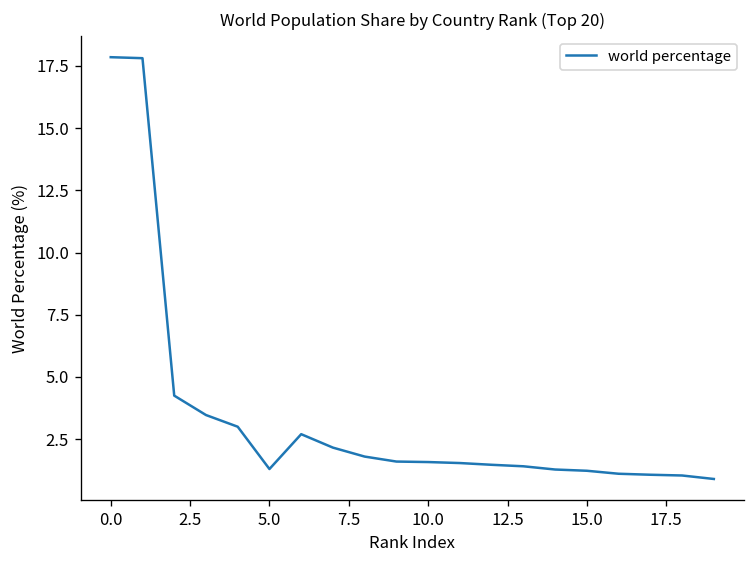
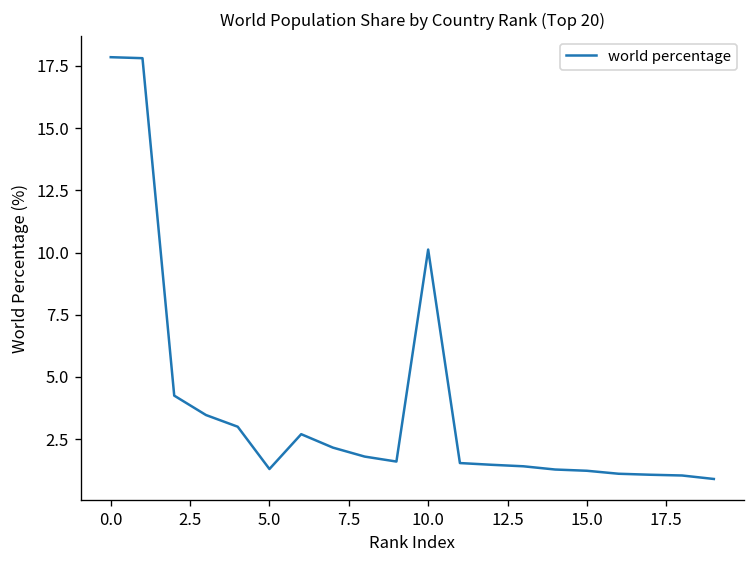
10.0: 1.6 -> 10.1
